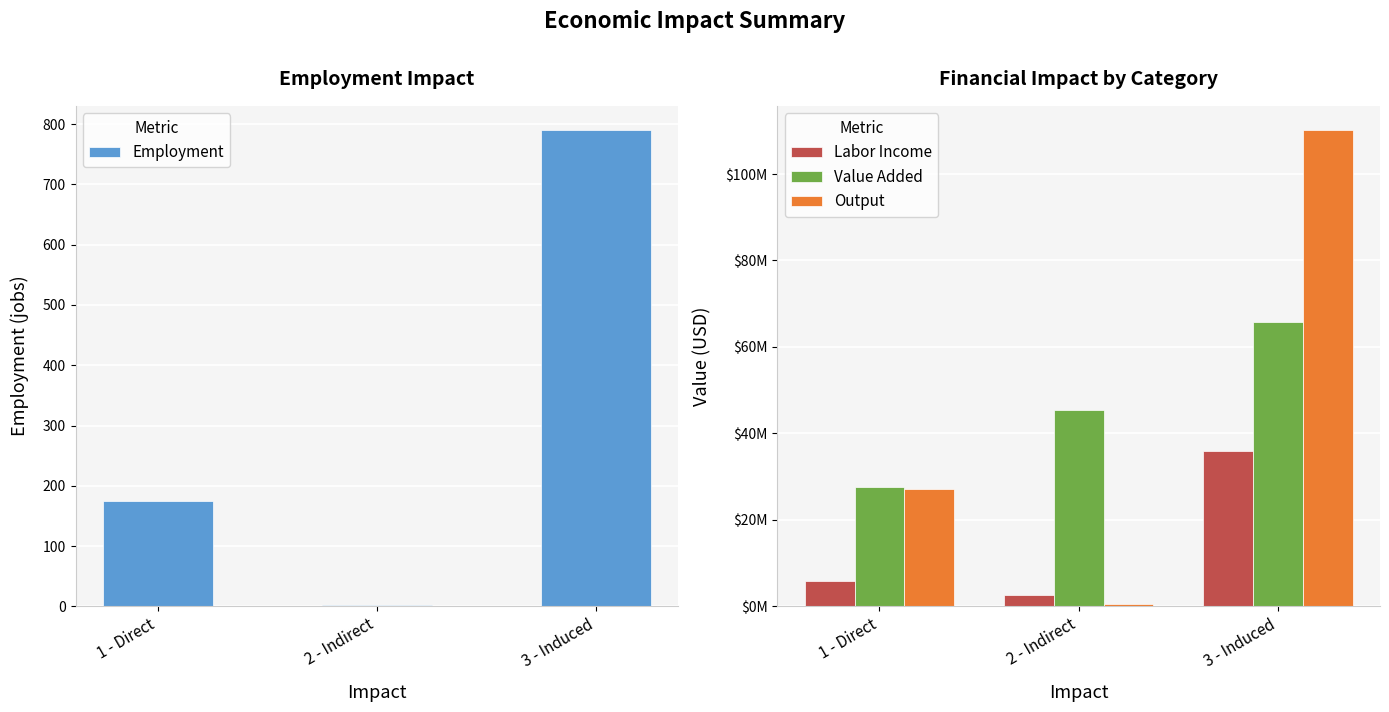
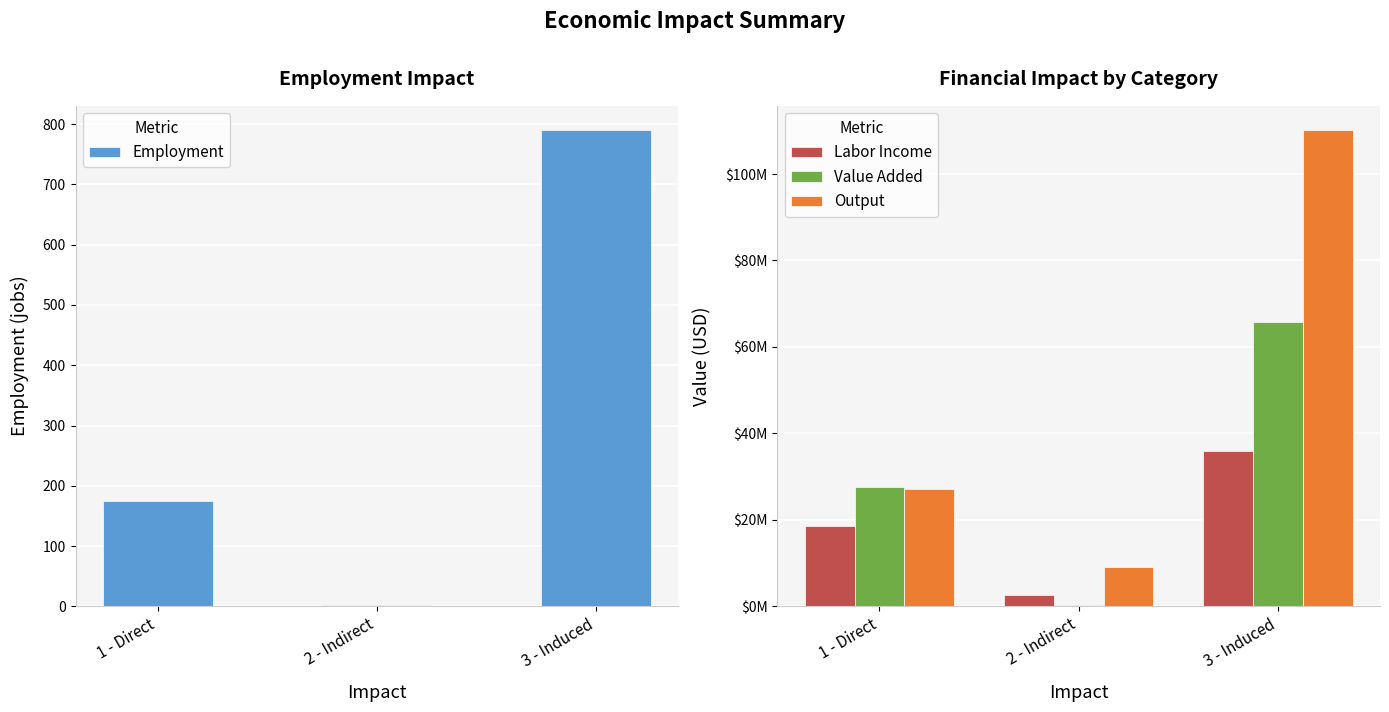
Financial Impact by Category, Labor Income, 1 - Direct: $6000000 -> $19000000
Financial Impact by Category, Value Added, 2 - Indirect: $45000000 -> $0
Financial Impact by Category, Output, 2 - Indirect: $1000000 -> $9000000
